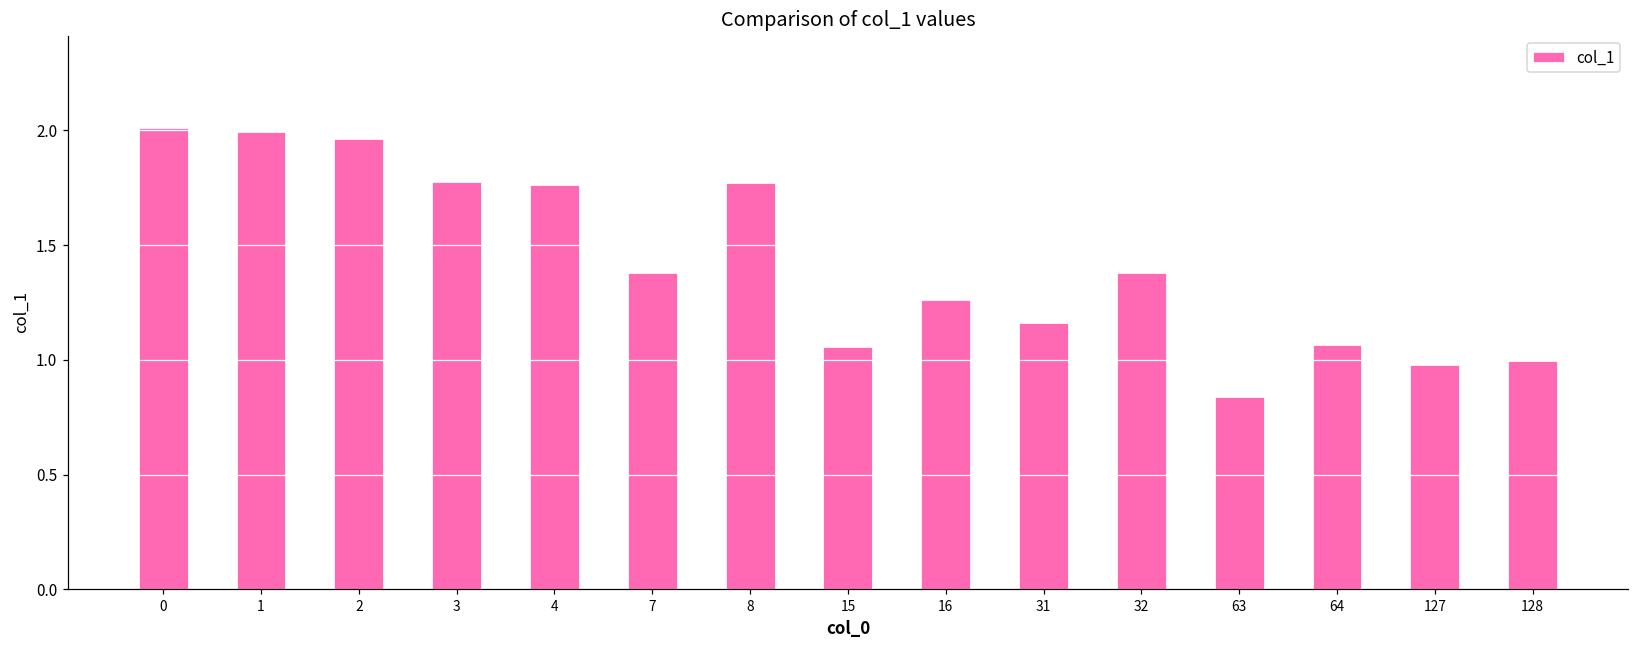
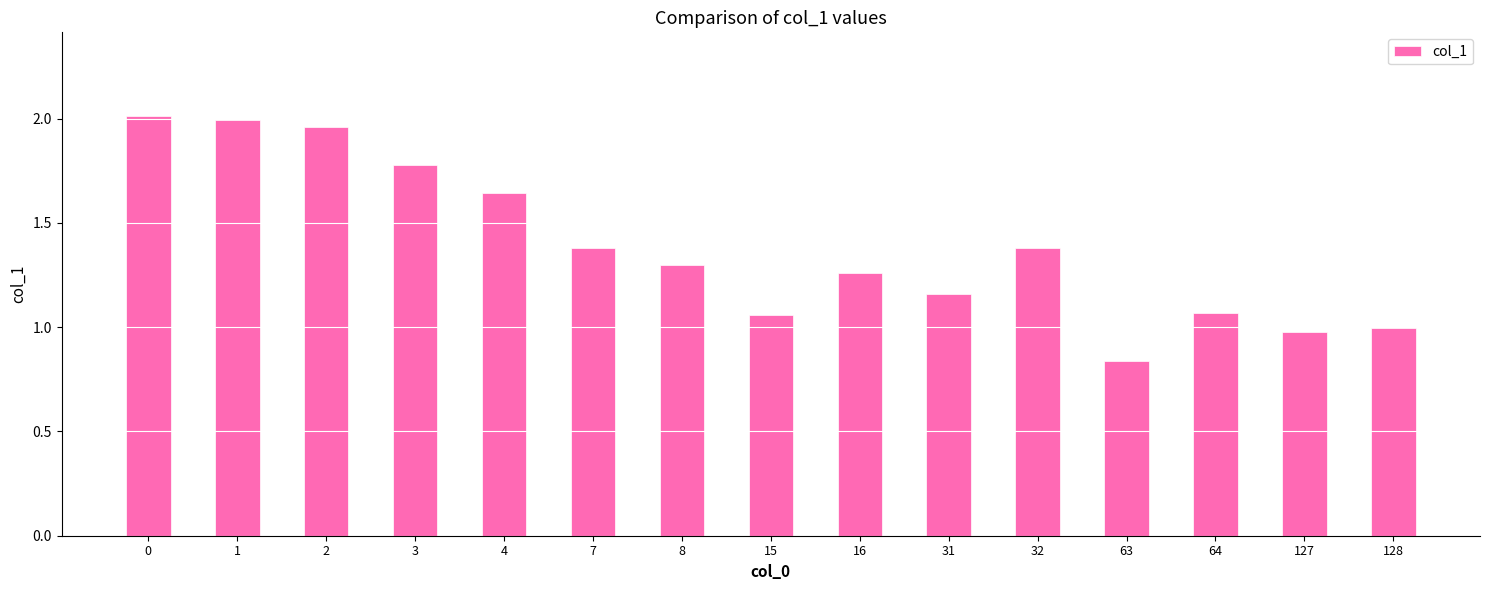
4: 1.76 -> 1.64
8: 1.77 -> 1.30
